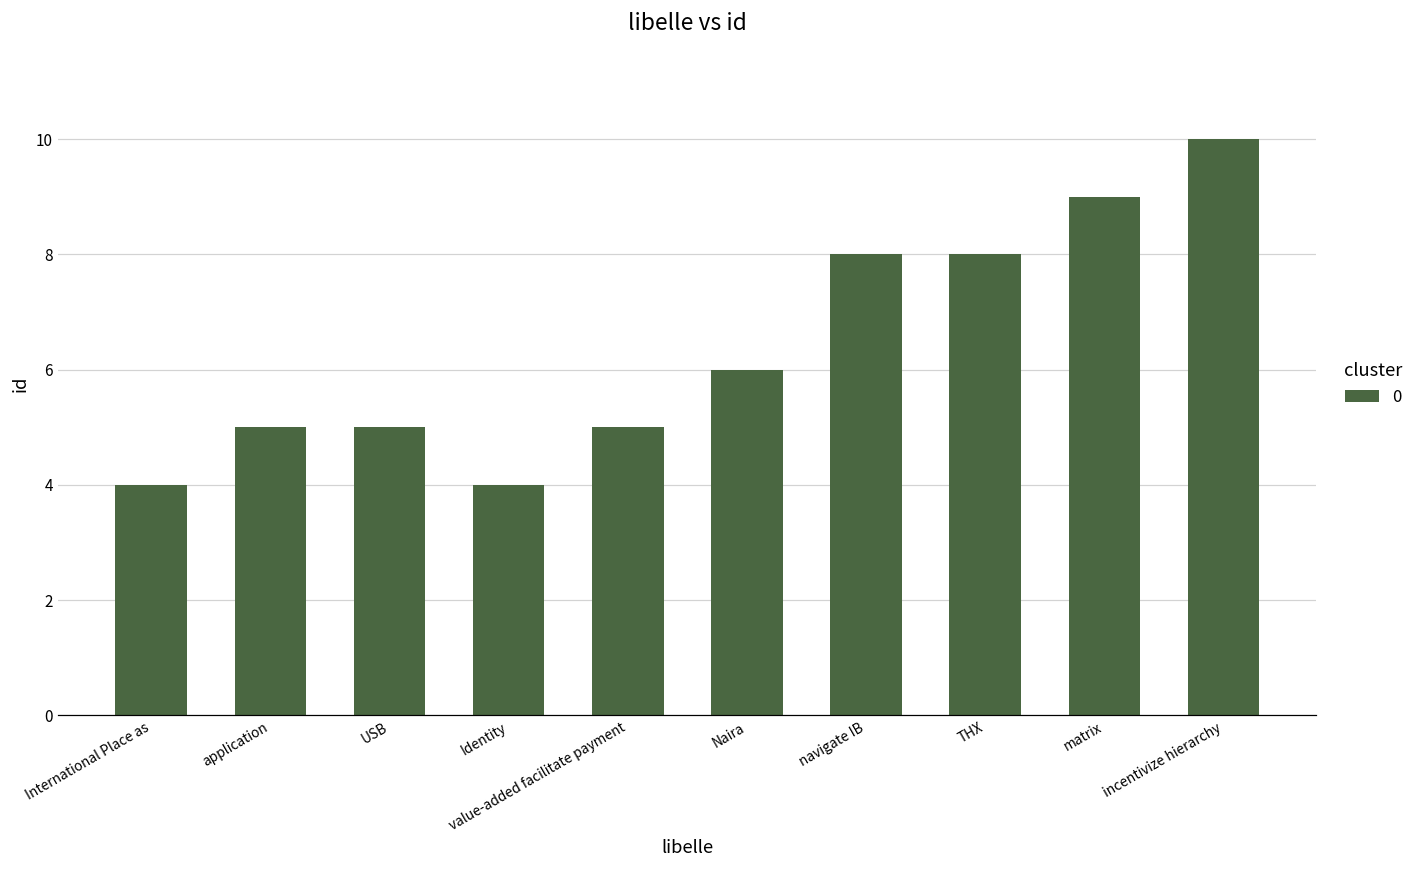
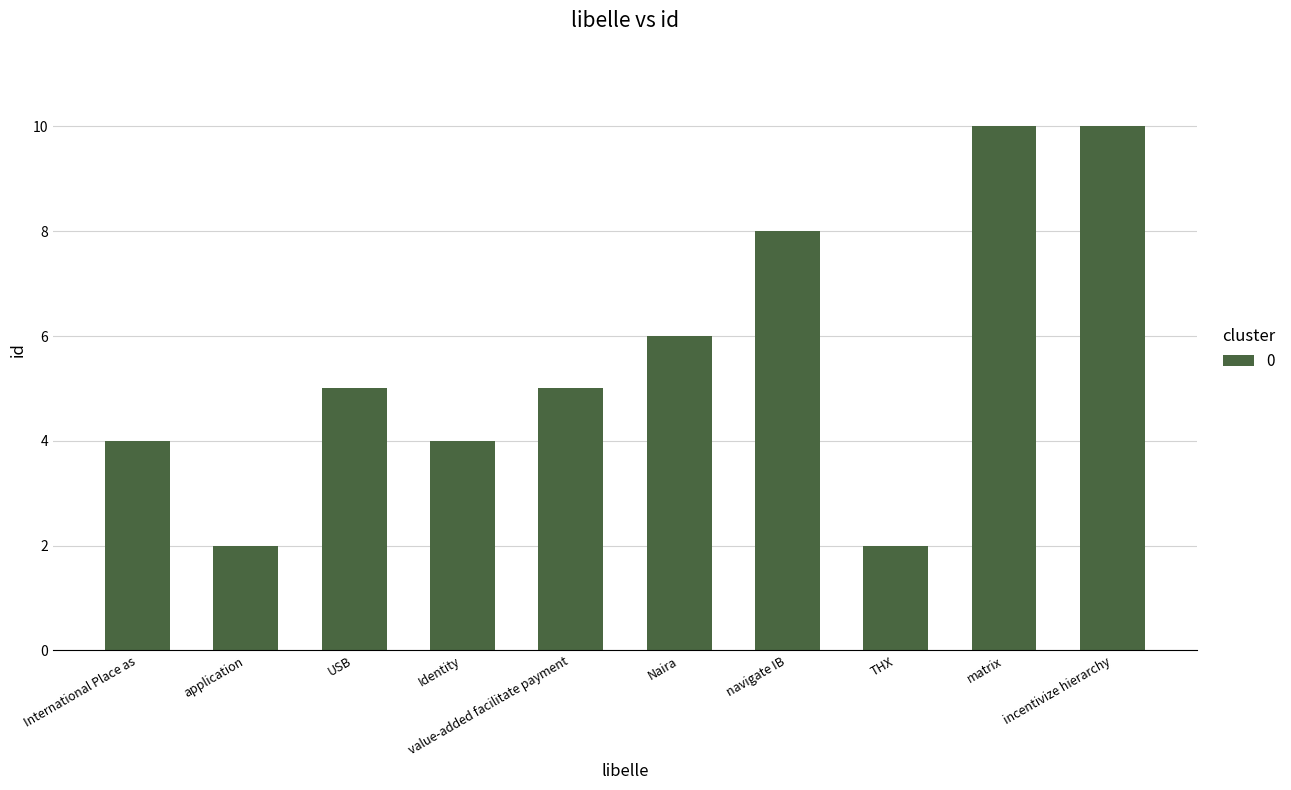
application: 5 -> 2
THX: 8 -> 2
matrix: 9 -> 10
